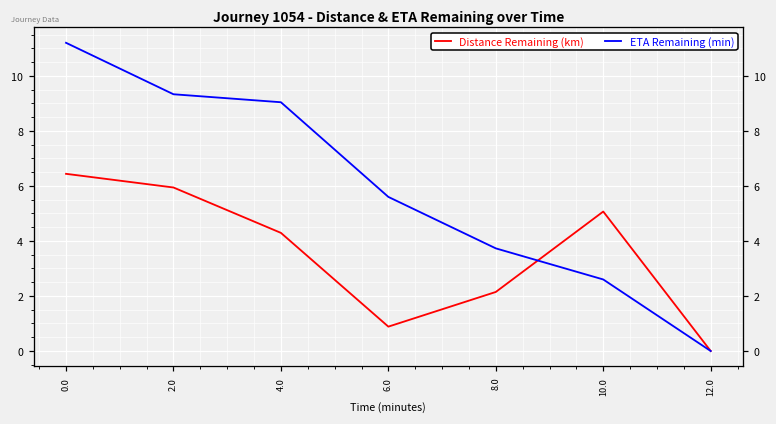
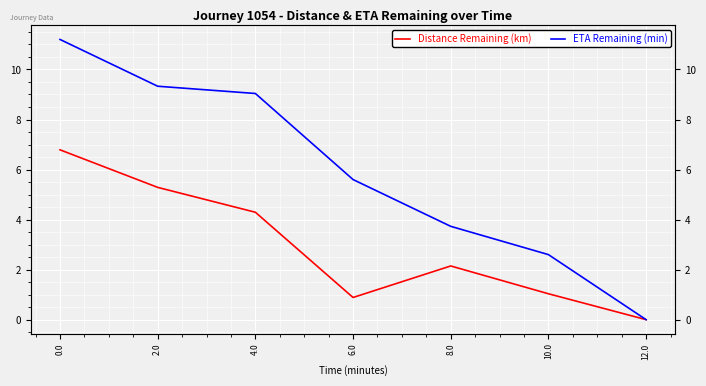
Distance Remaining (km), 0.0: 6.4 -> 6.8
Distance Remaining (km), 2.0: 5.9 -> 5.3
Distance Remaining (km), 10.0: 5.1 -> 1.0
